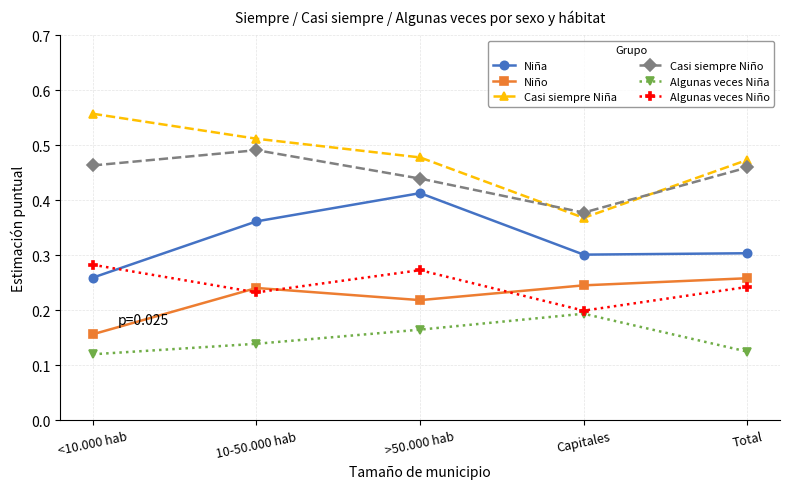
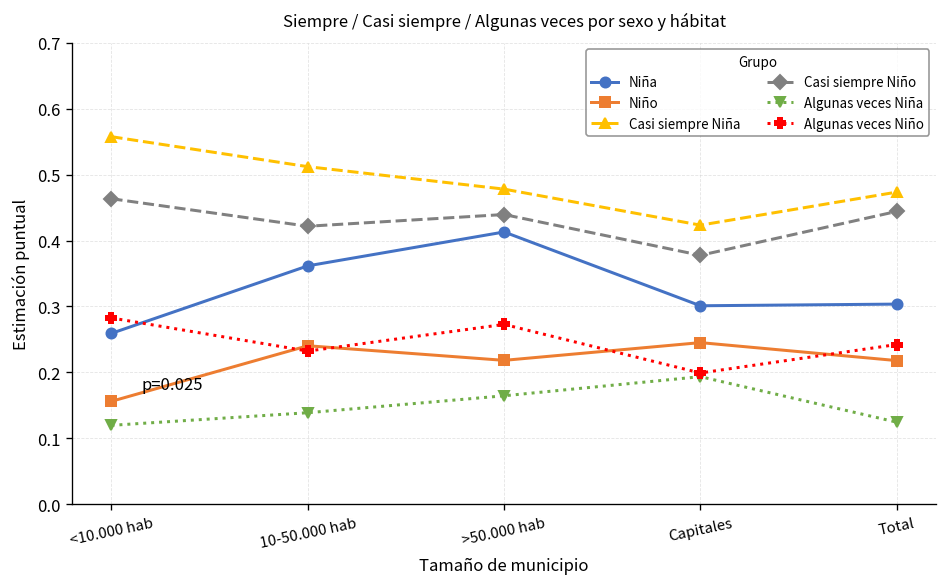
Casi siempre Niño, 10-50.000 hab: 0.49 -> 0.42
Casi siempre Niña, Capitales: 0.37 -> 0.42
Niño, Total: 0.26 -> 0.22
Casi siempre Niño, Total: 0.46 -> 0.44
